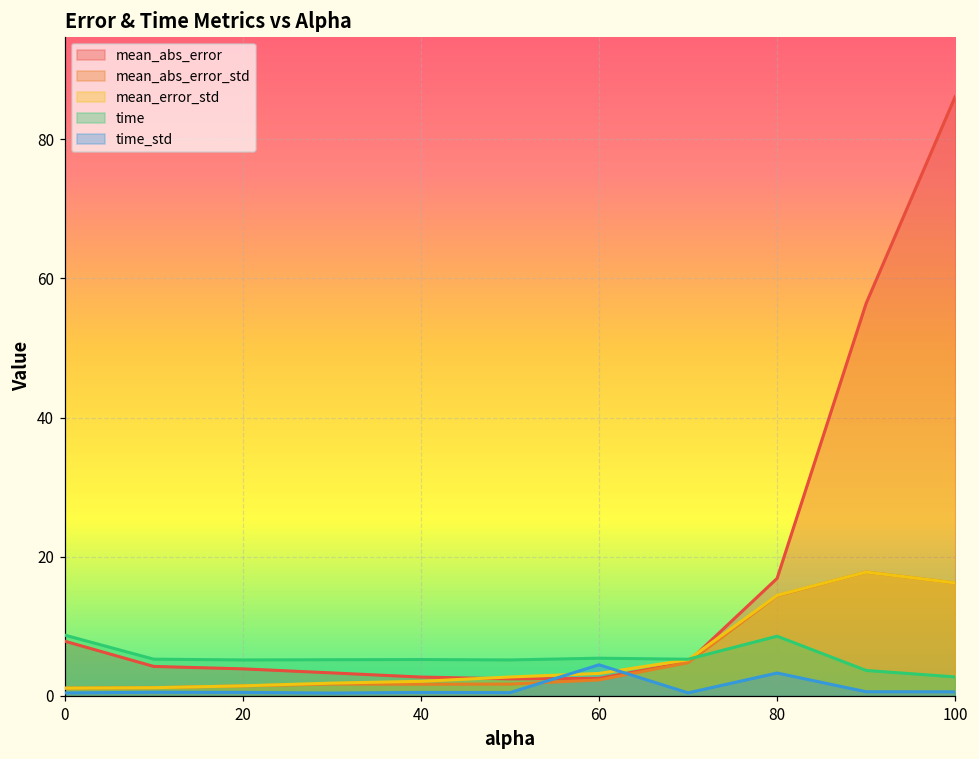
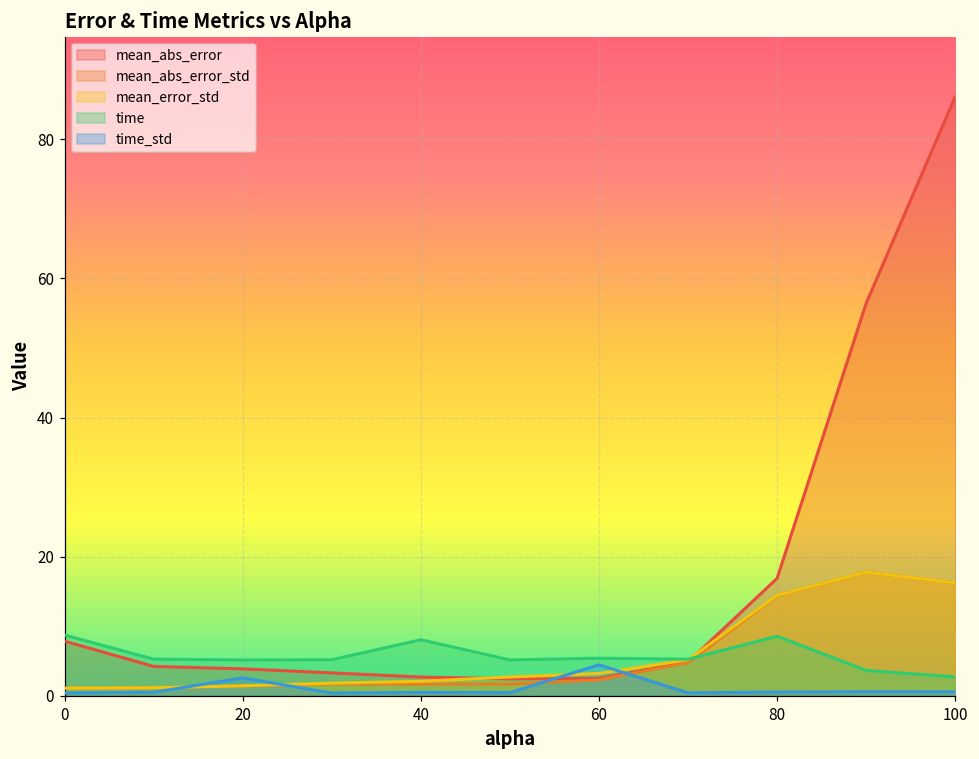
time_std, 20: 1 -> 3
time, 40: 5 -> 8
time_std, 80: 3 -> 1
